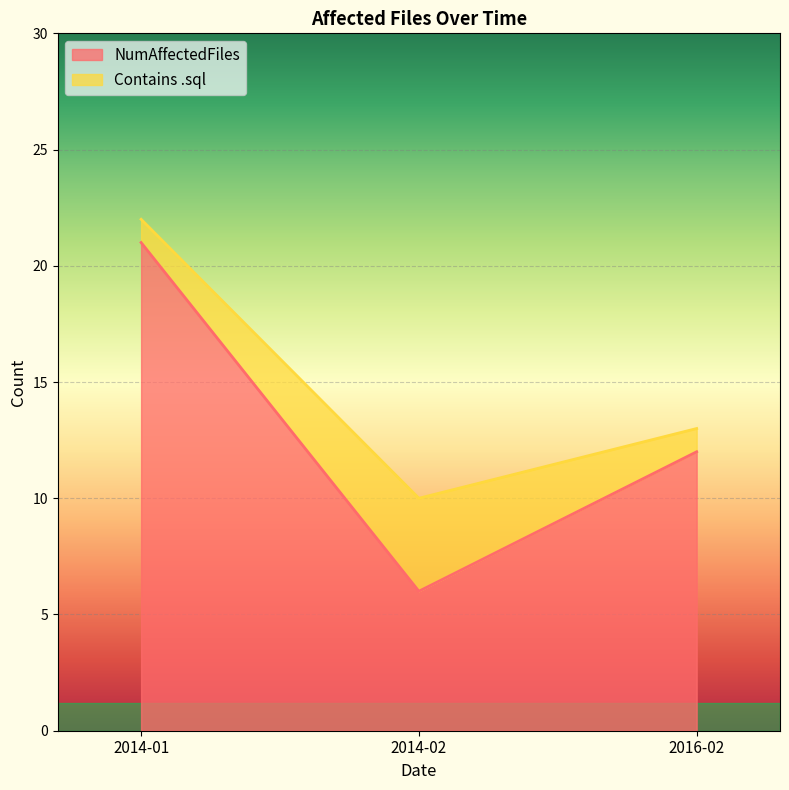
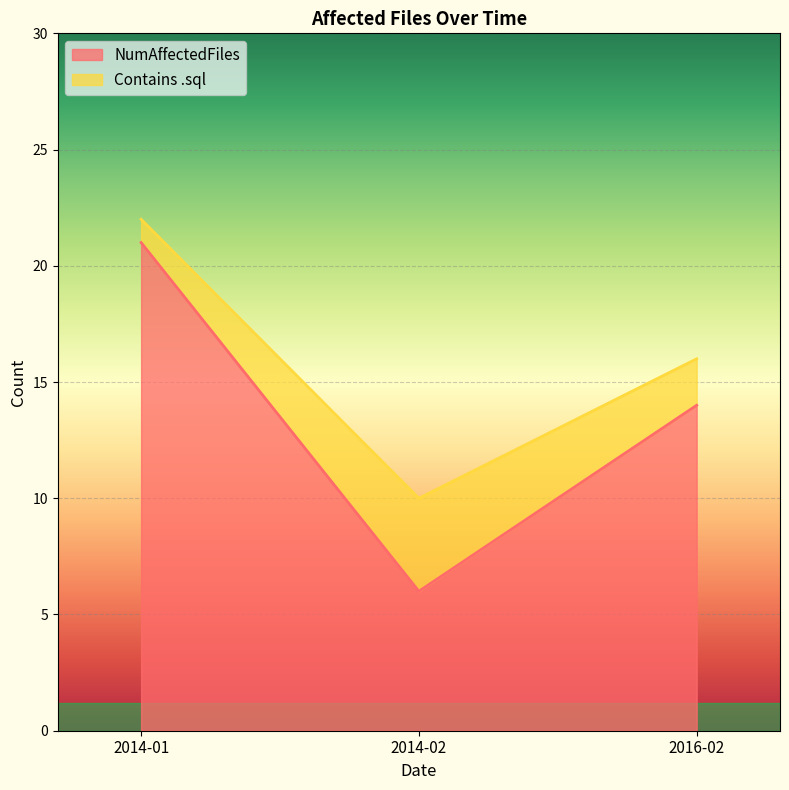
NumAffectedFiles, 2016-02: 12 -> 14
Contains .sql, 2016-02: 1 -> 2
